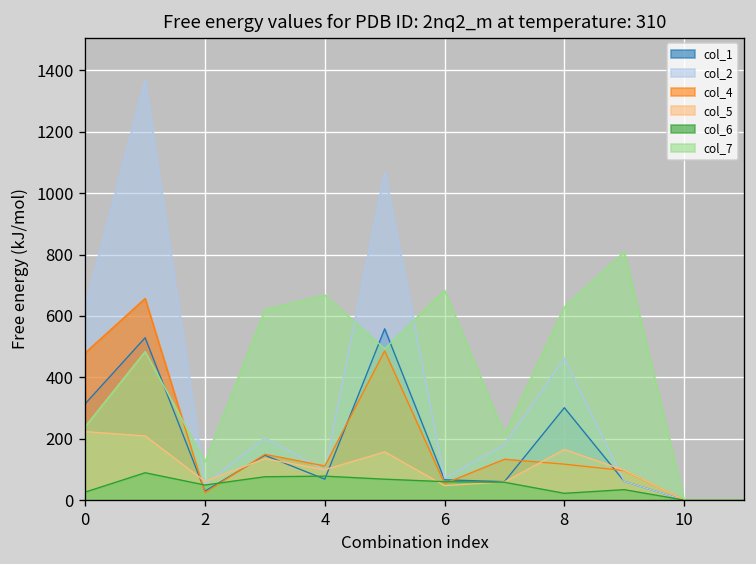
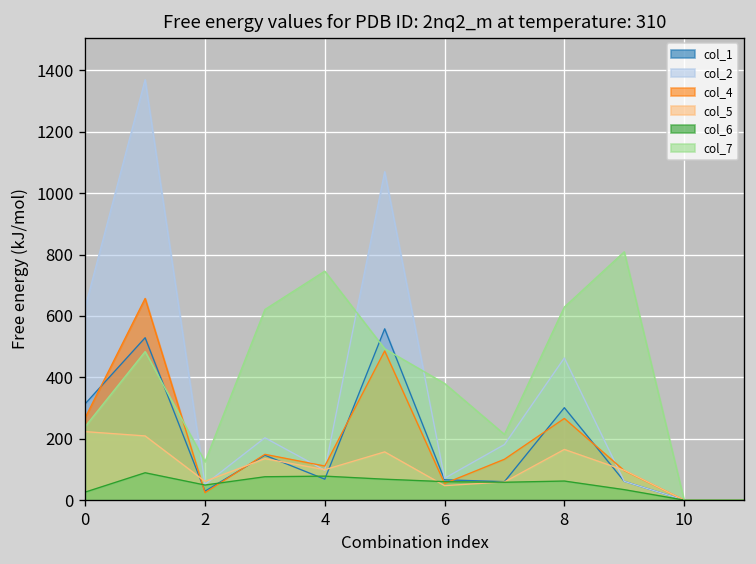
col_4, 0: 480 -> 270
col_7, 4: 670 -> 750
col_7, 6: 680 -> 380
col_4, 8: 120 -> 270
col_6, 8: 20 -> 60
